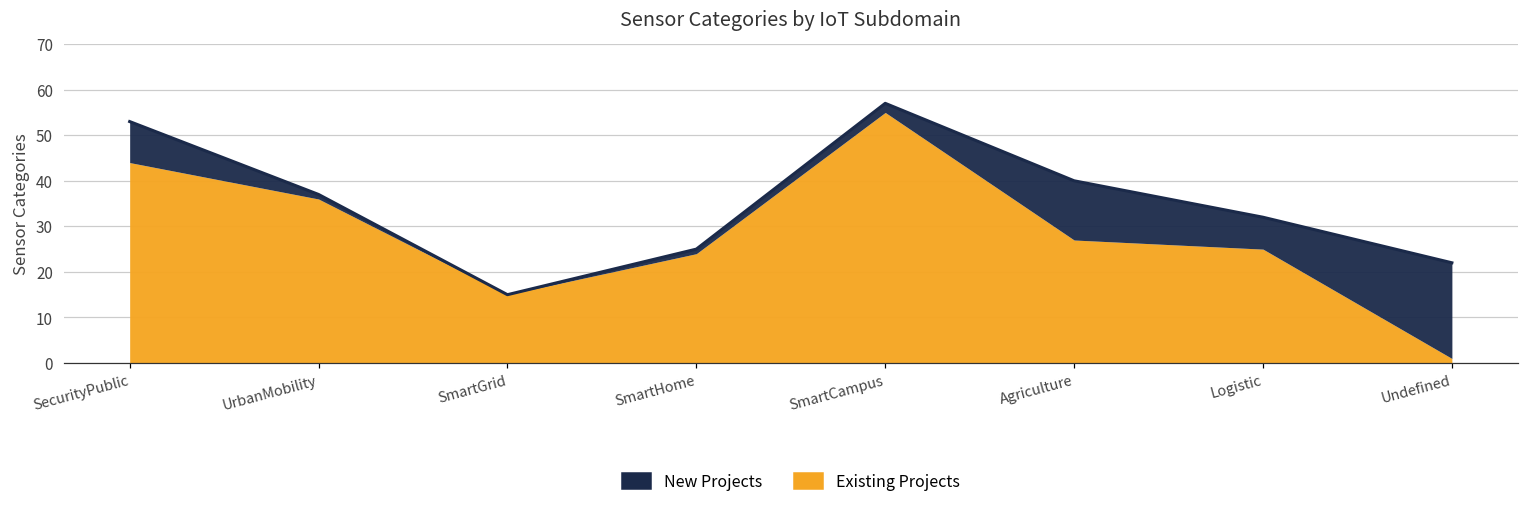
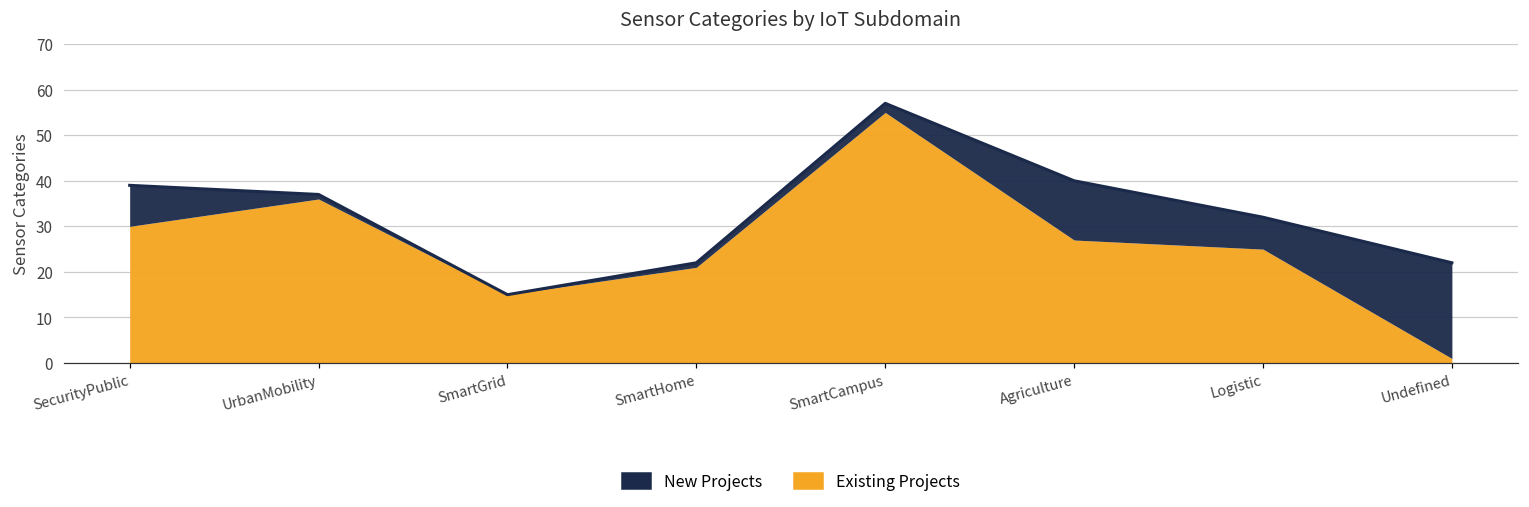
Existing Projects, SecurityPublic: 44 -> 30
Existing Projects, SmartHome: 24 -> 21
